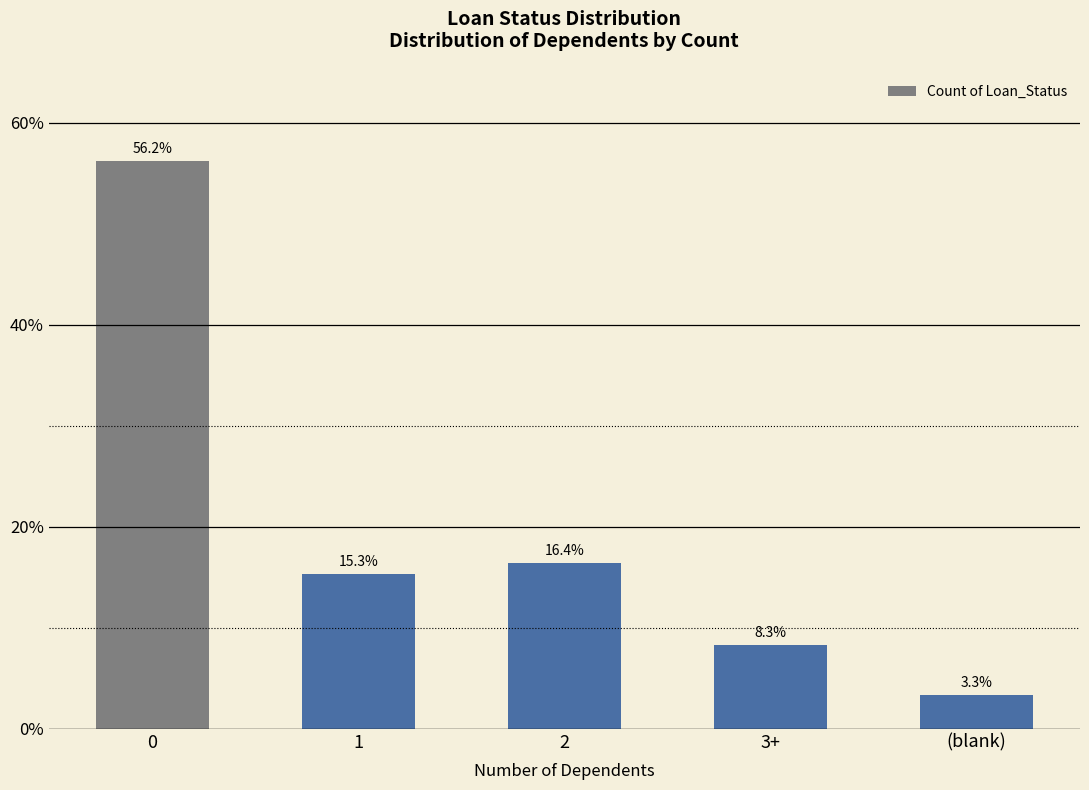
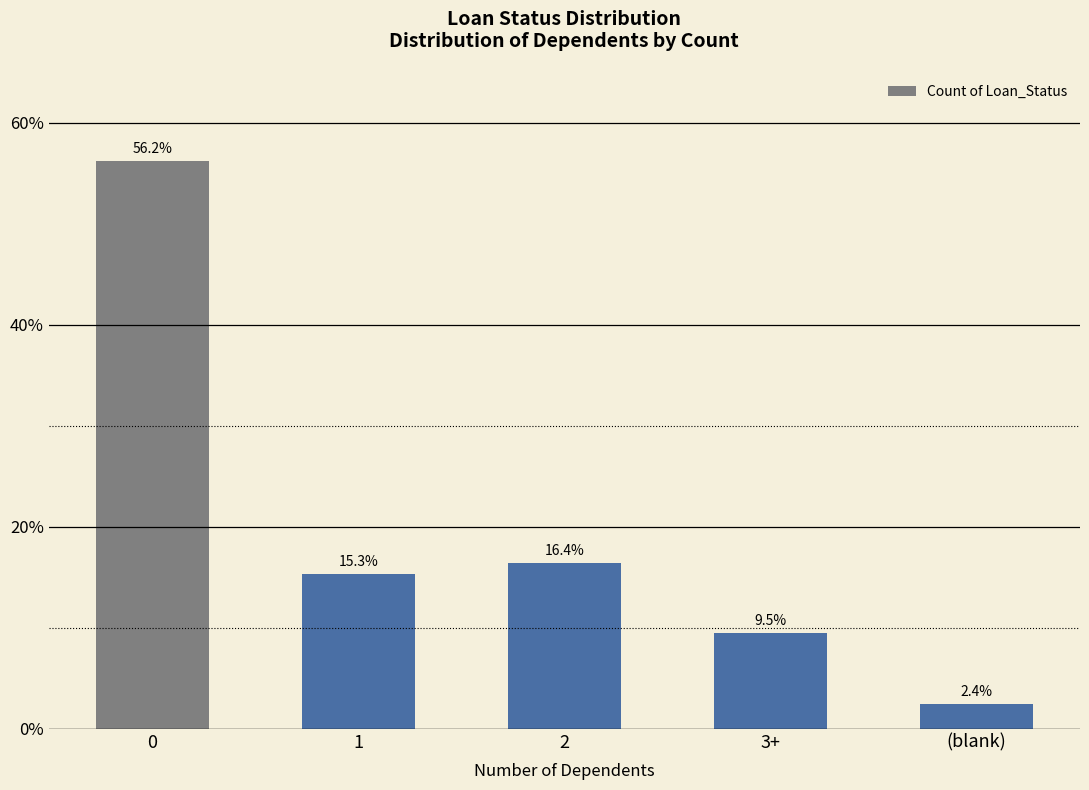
3+: 8.3% -> 9.5%
(blank): 3.3% -> 2.4%
